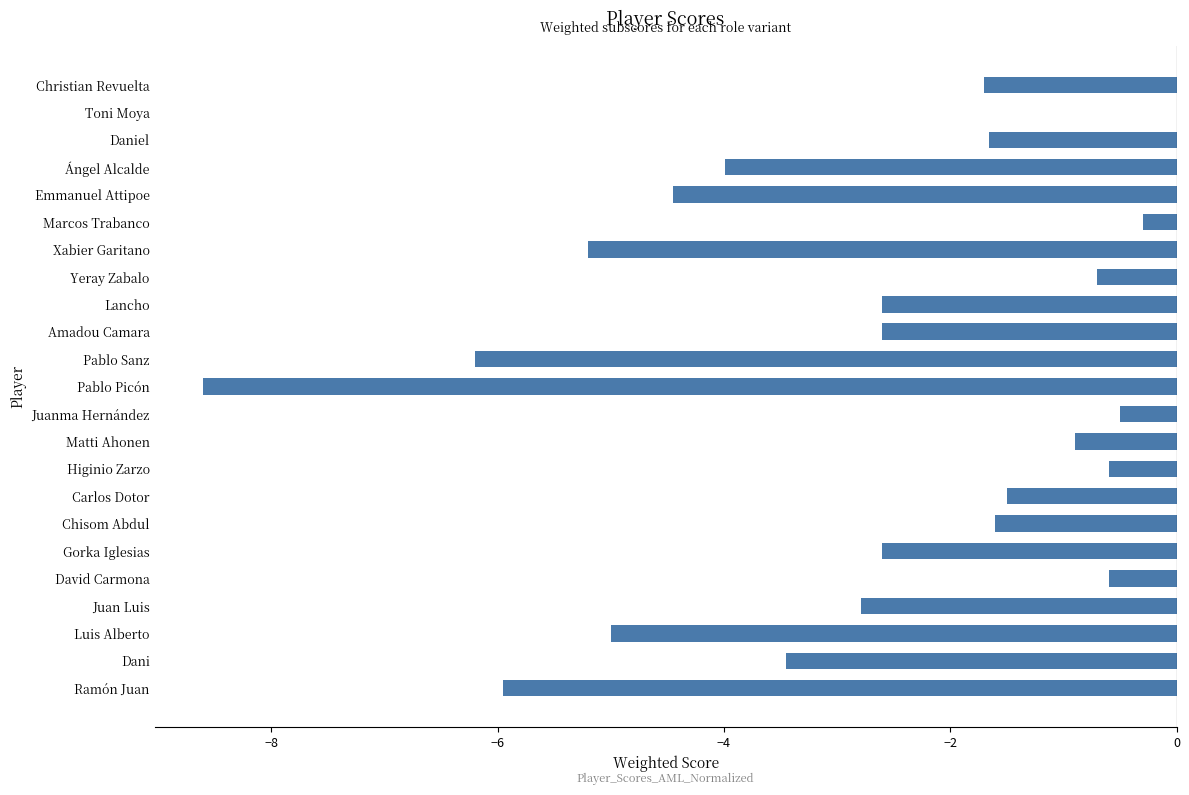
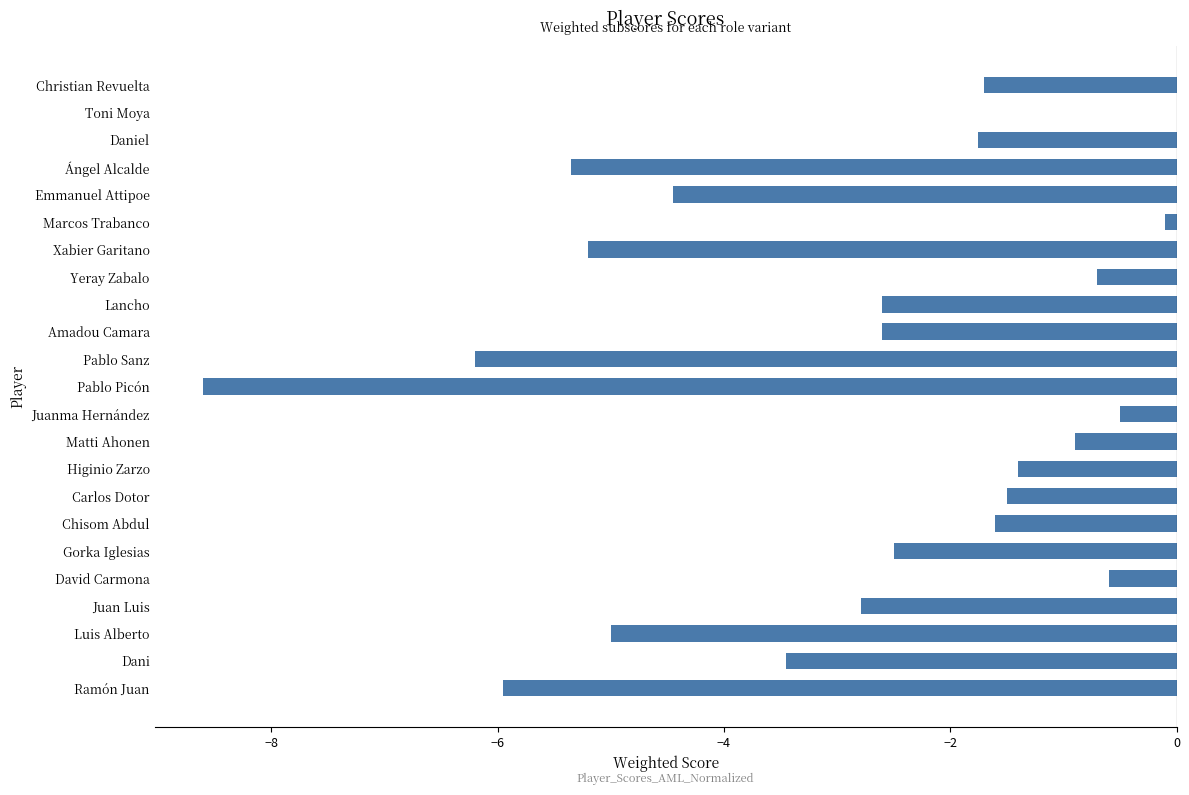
Daniel: -1.66 -> -1.75
Ángel Alcalde: -3.99 -> -5.35
Marcos Trabanco: -0.30 -> -0.10
Higinio Zarzo: -0.60 -> -1.40
Gorka Iglesias: -2.60 -> -2.50
